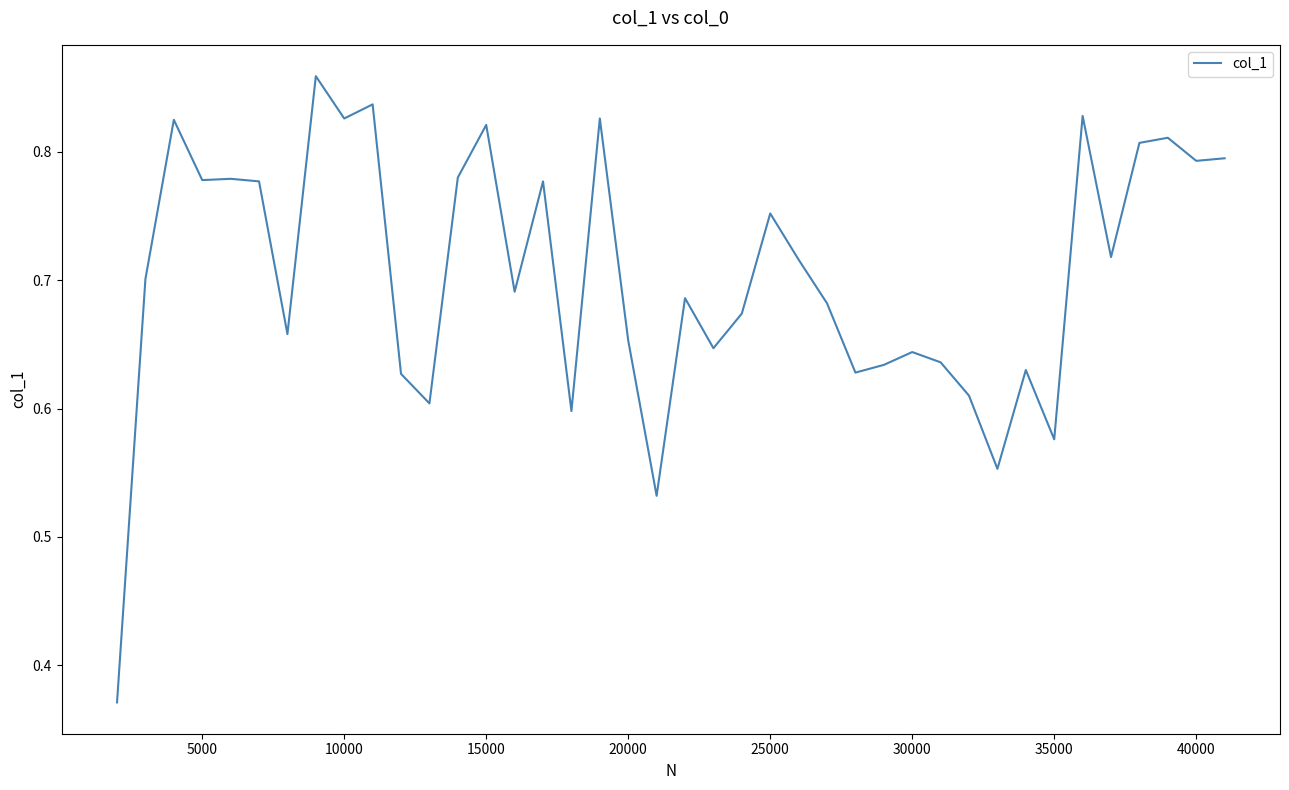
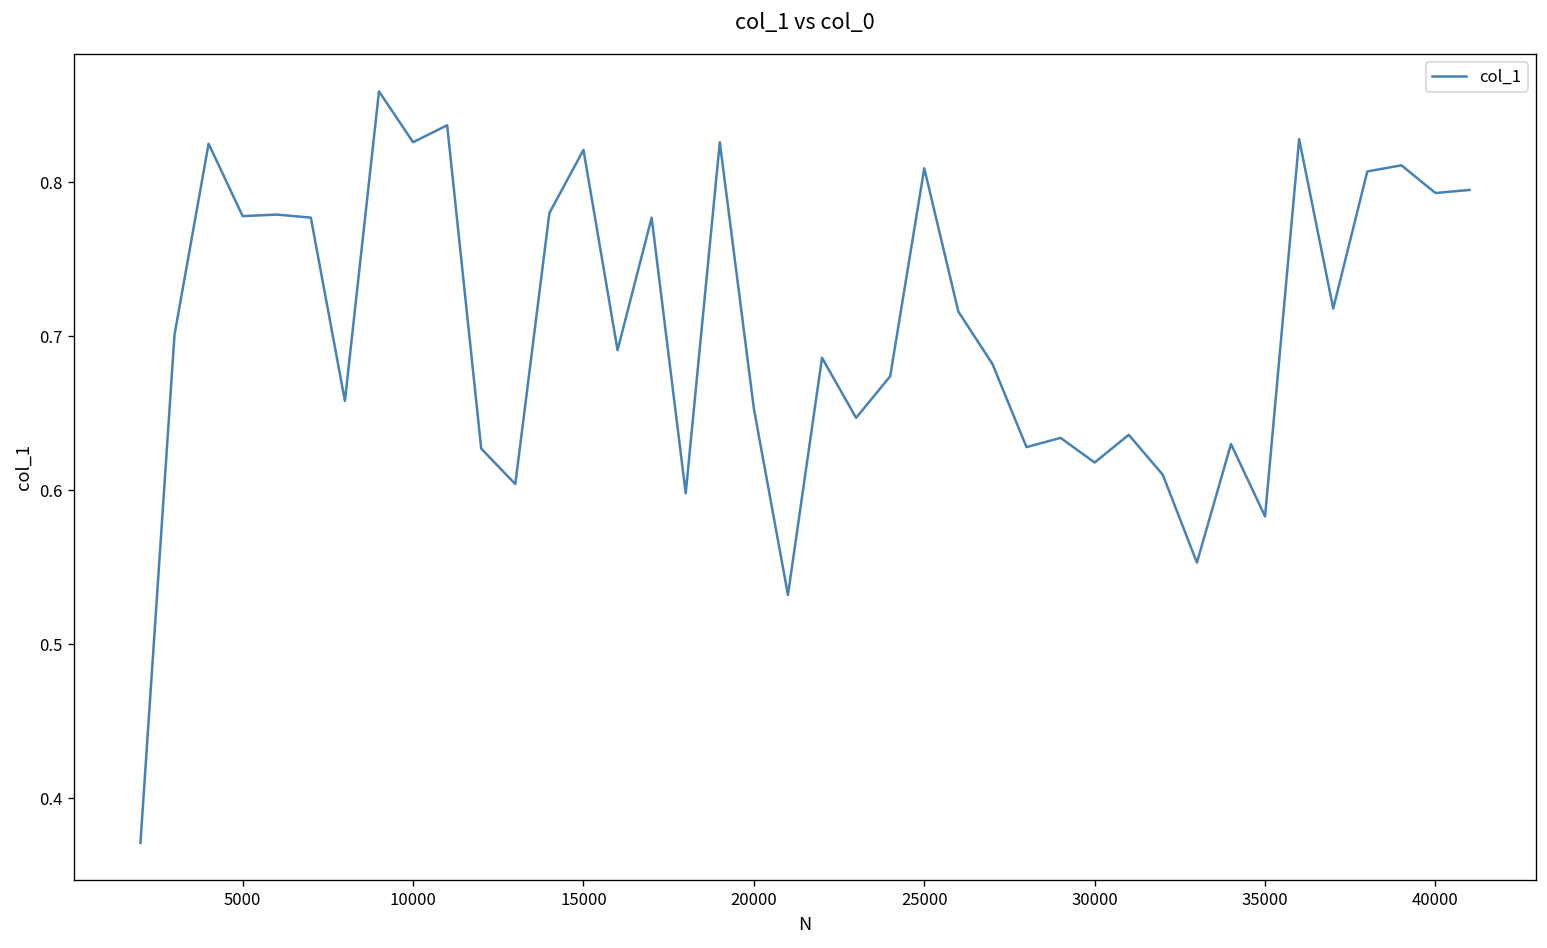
25000: 0.752 -> 0.809
30000: 0.644 -> 0.618
35000: 0.576 -> 0.583
